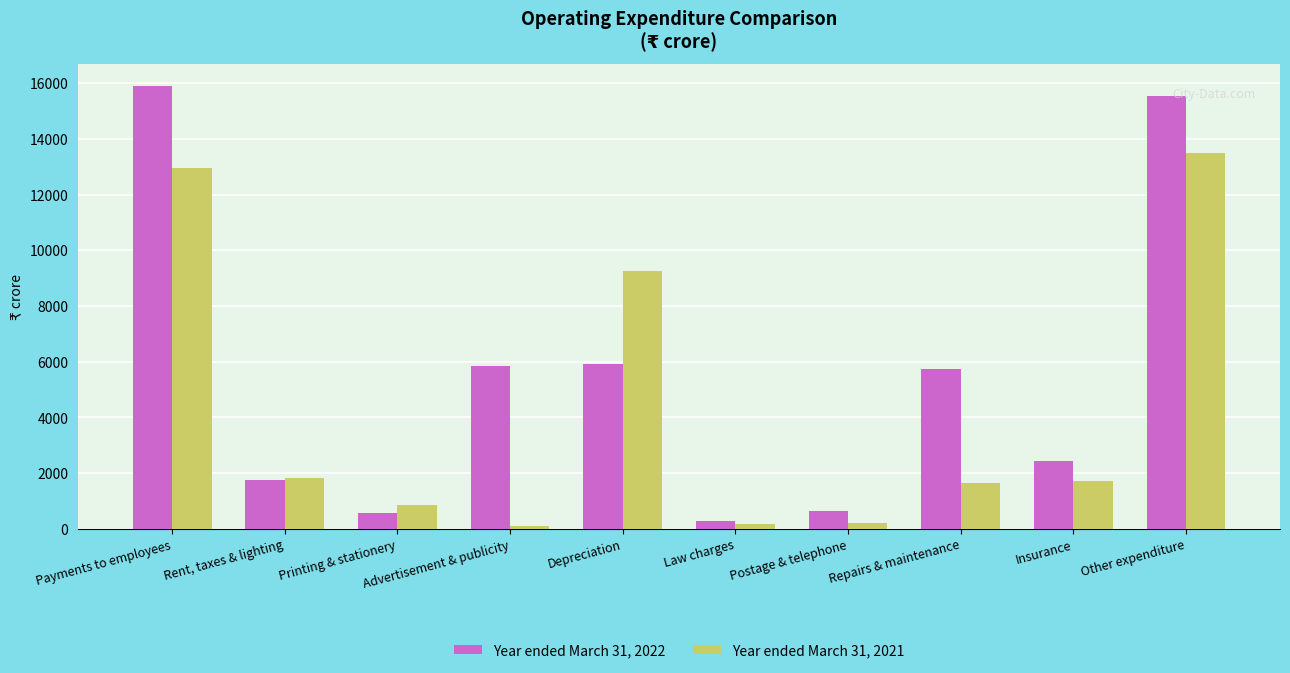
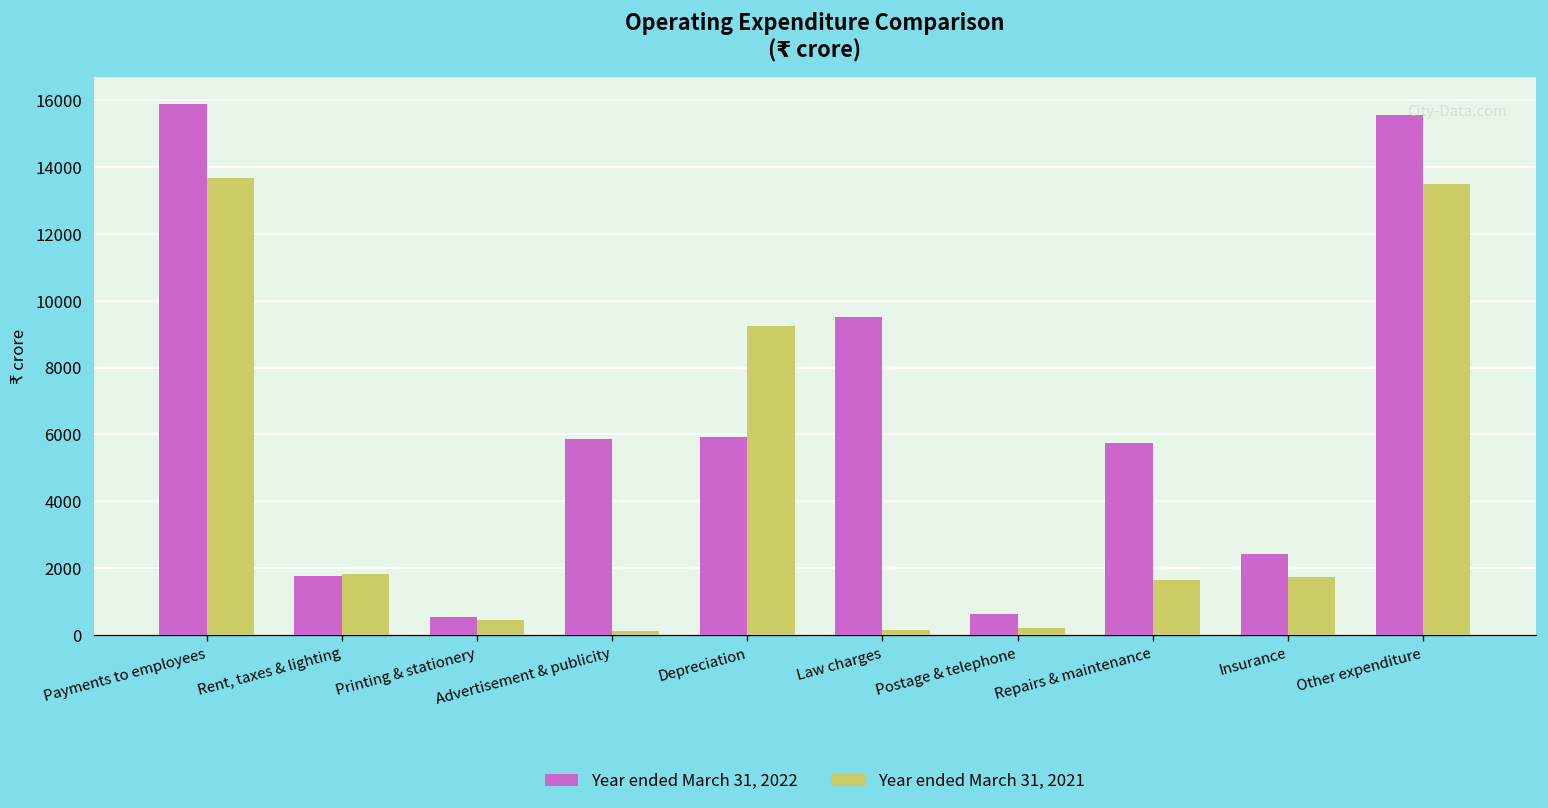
Year ended March 31, 2021, Payments to employees: 13000 -> 13700
Year ended March 31, 2021, Printing & stationery: 800 -> 400
Year ended March 31, 2022, Law charges: 300 -> 9500
